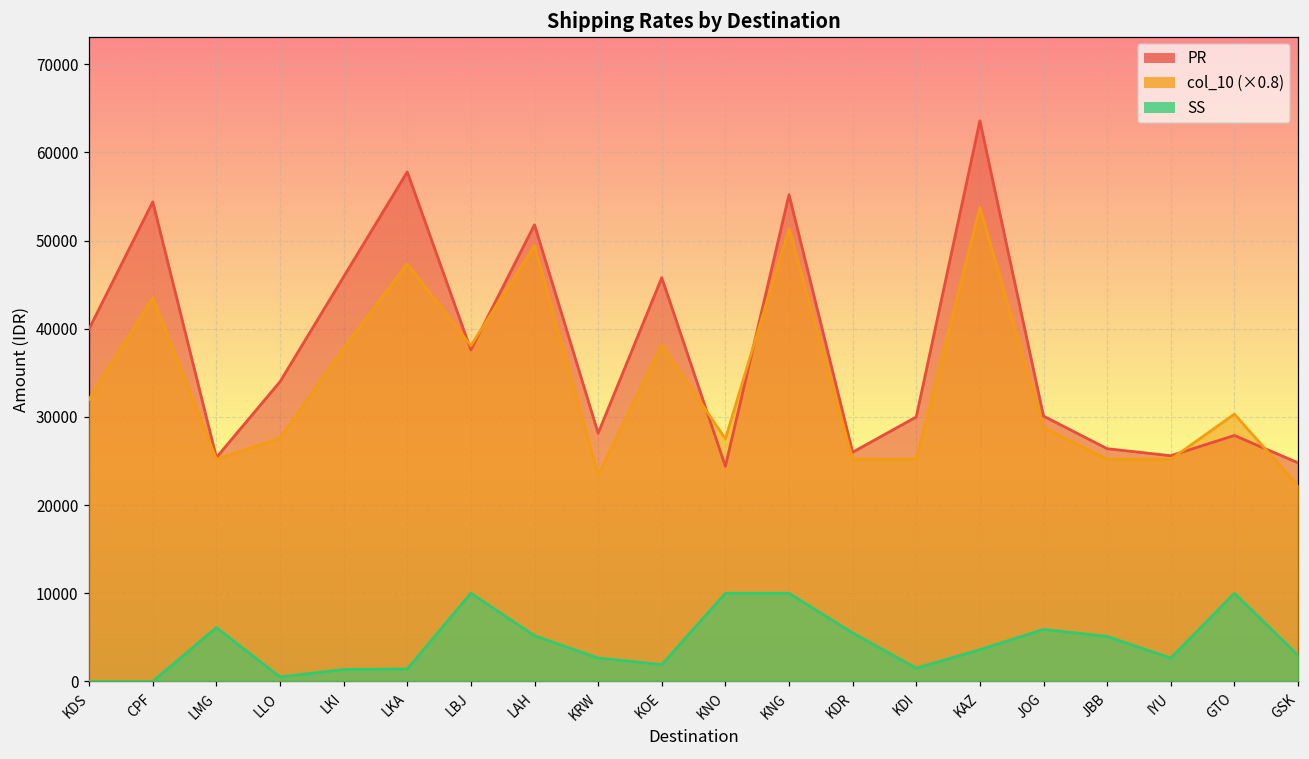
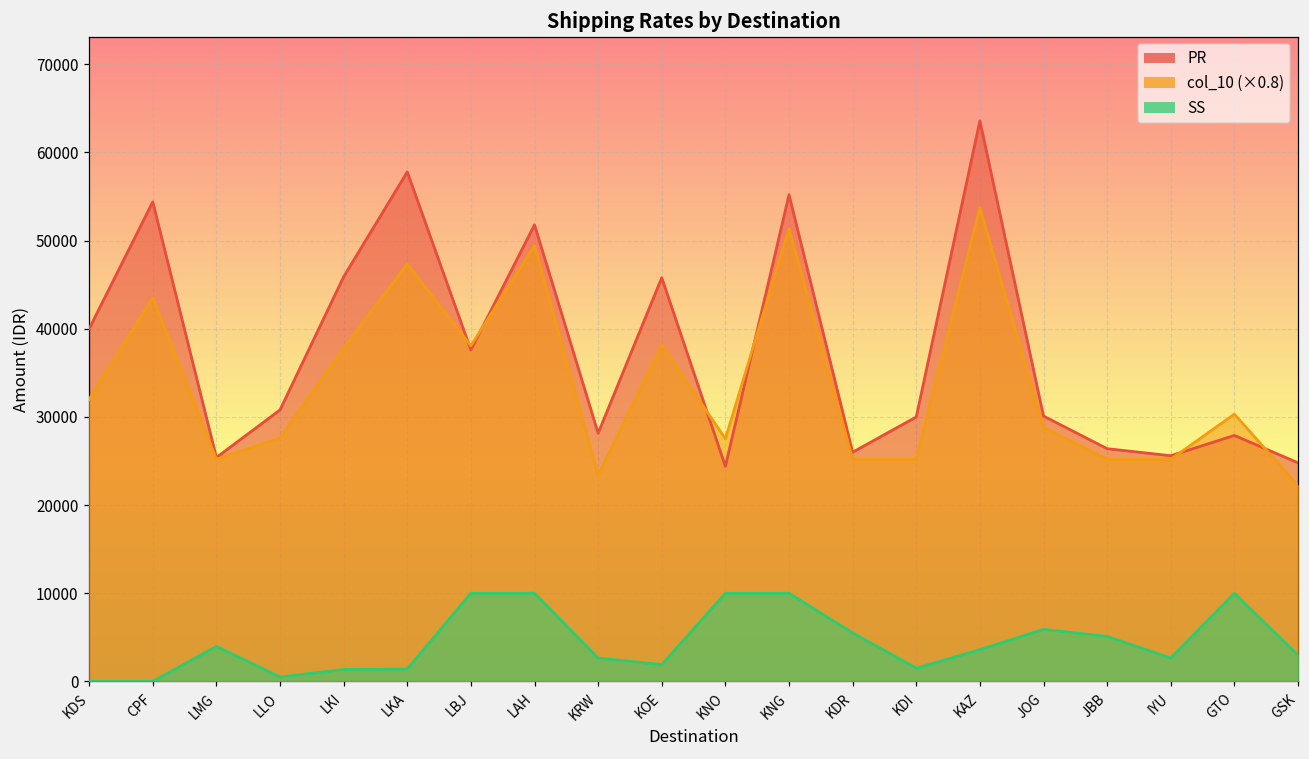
SS, LMG: 6000 -> 4000
PR, LLO: 34000 -> 31000
SS, LAH: 5000 -> 10000
